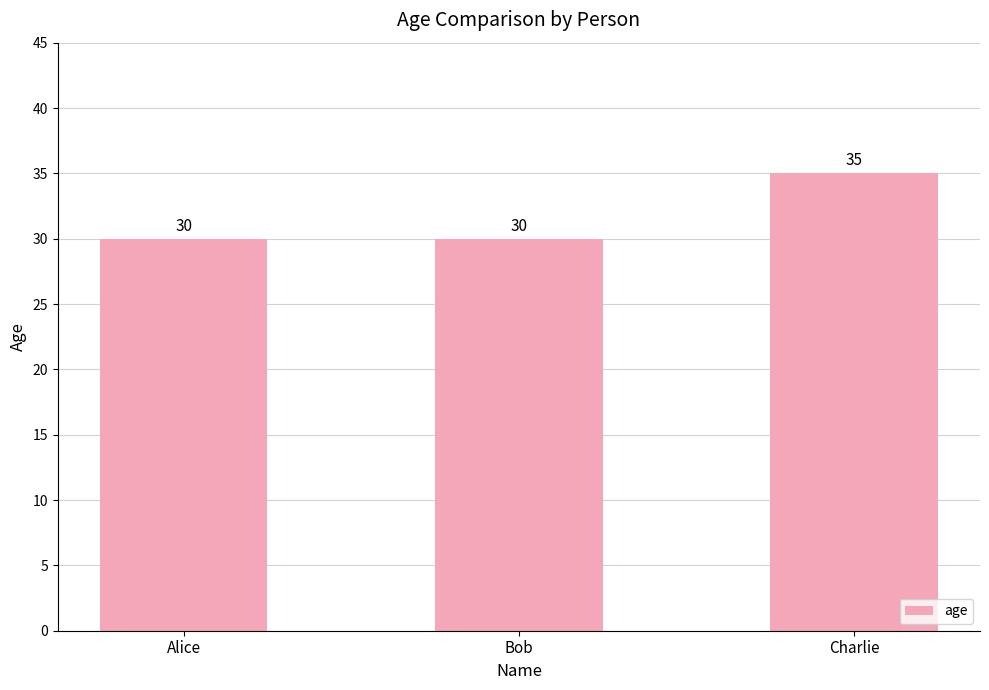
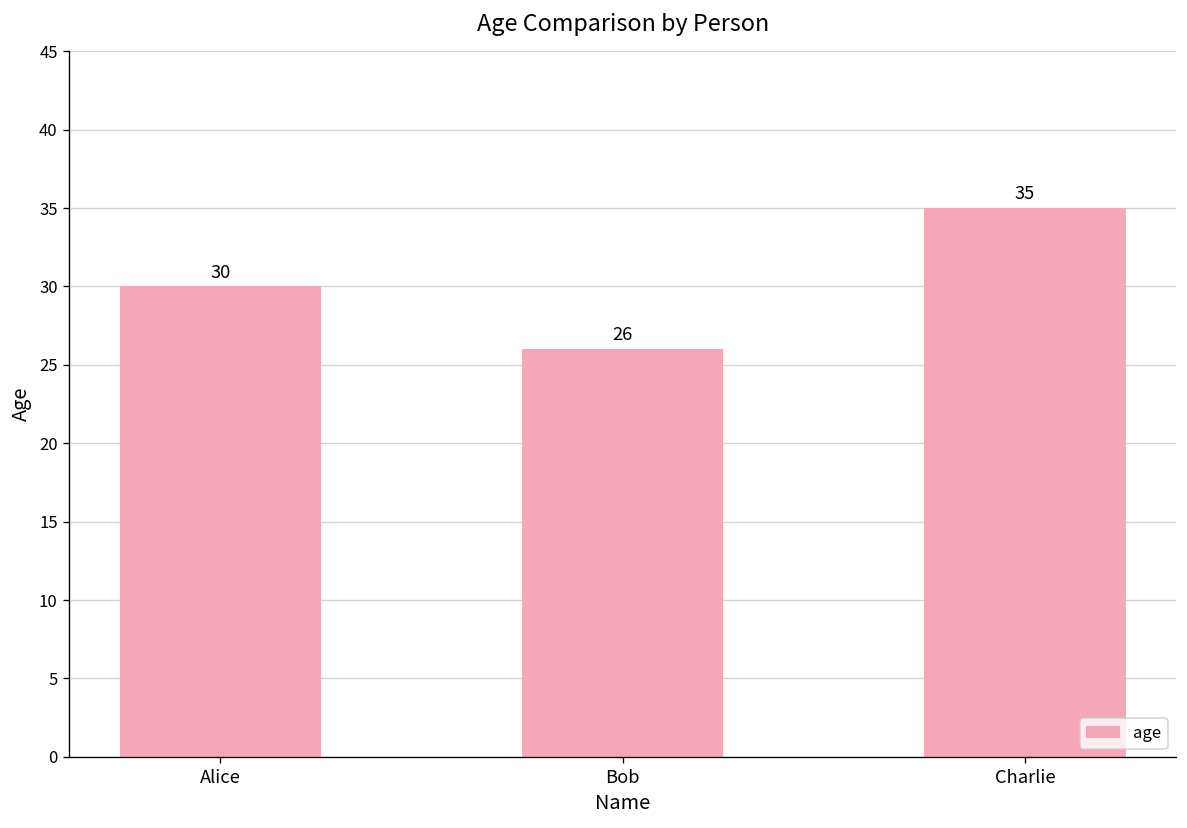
Bob: 30 -> 26
